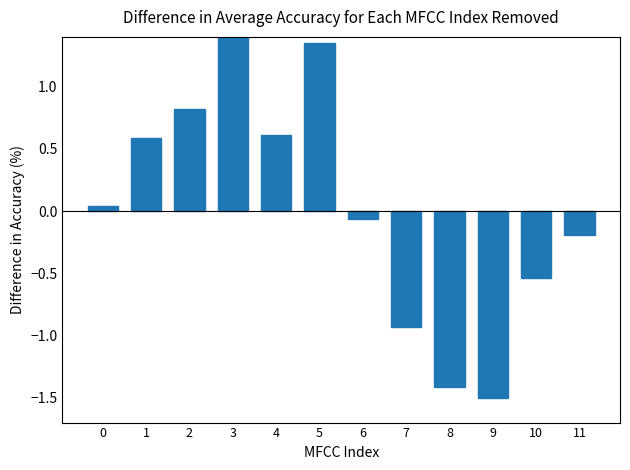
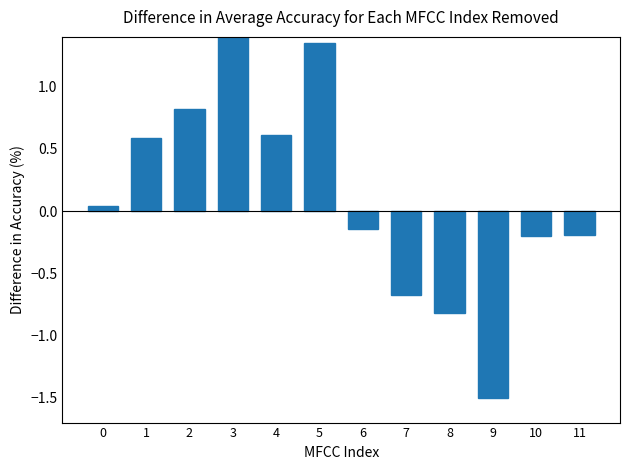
6: -0.06 -> -0.14
7: -0.93 -> -0.68
8: -1.41 -> -0.82
10: -0.53 -> -0.20
